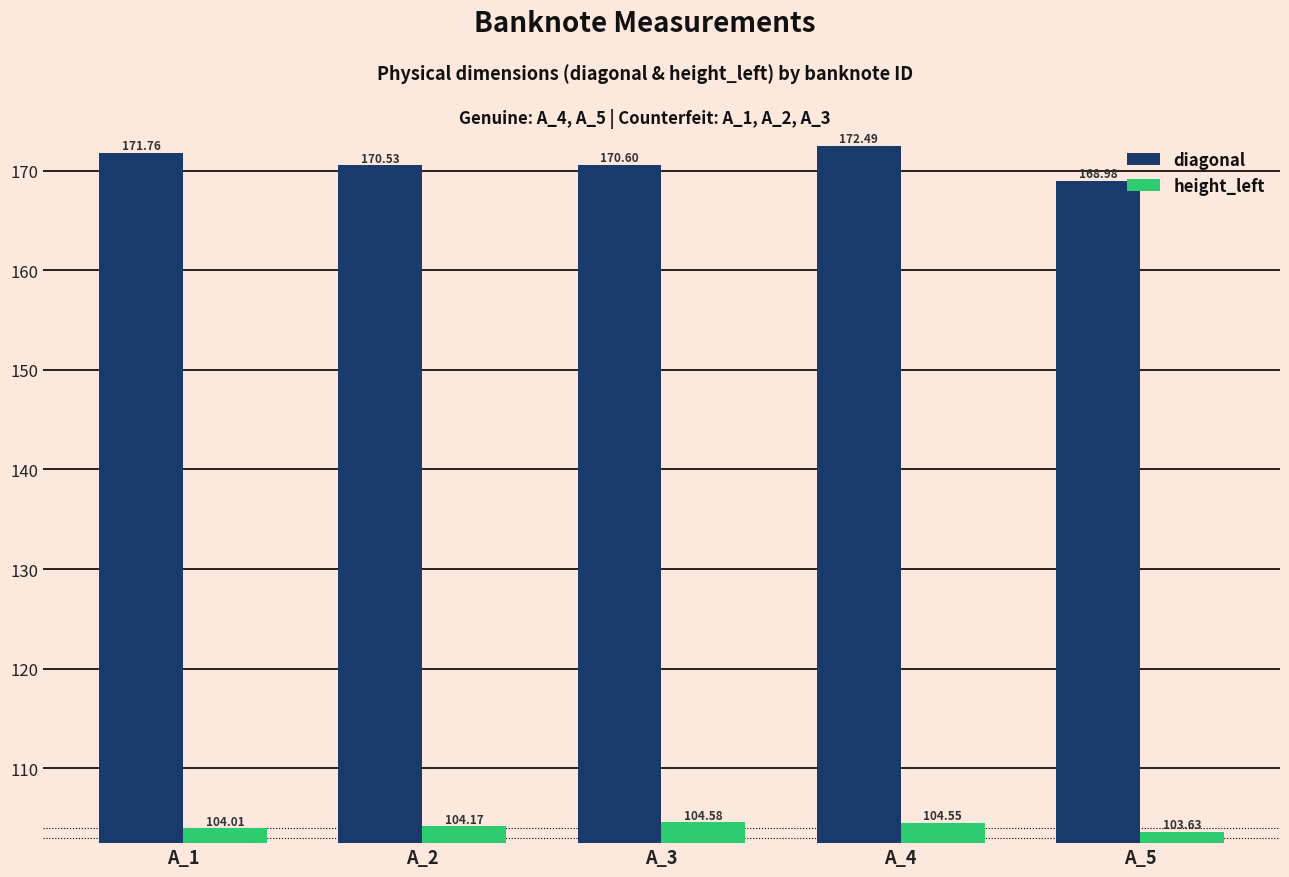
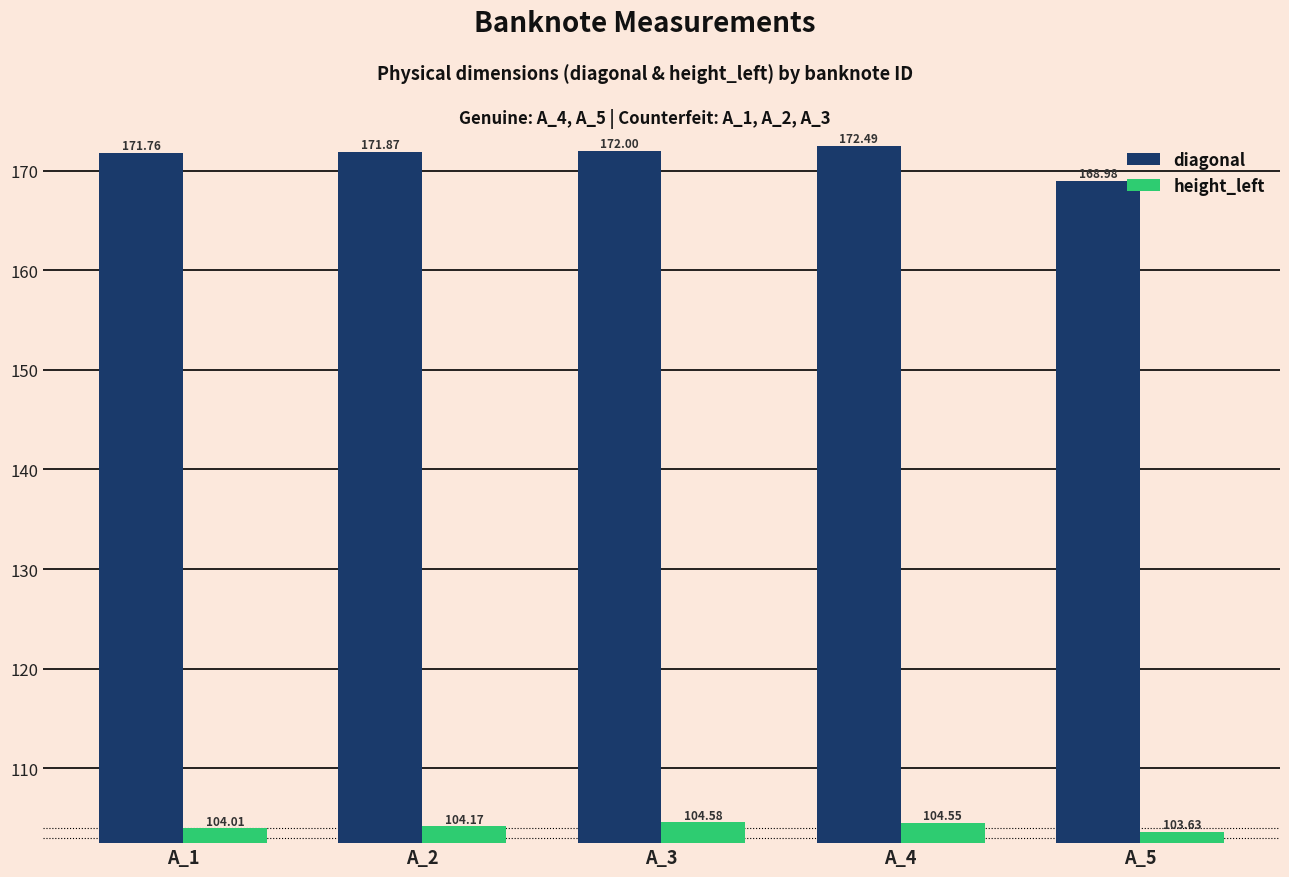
diagonal, A_2: 170.53 -> 171.87
diagonal, A_3: 170.60 -> 172.00
